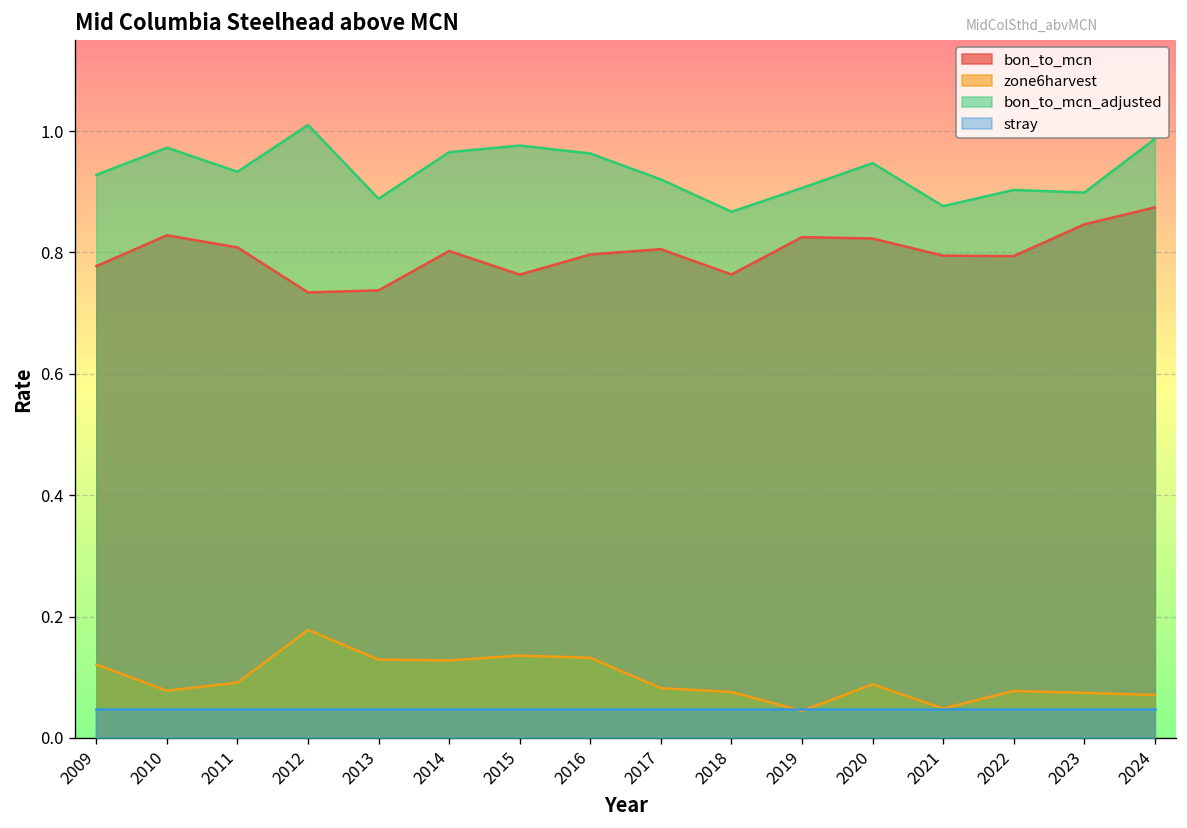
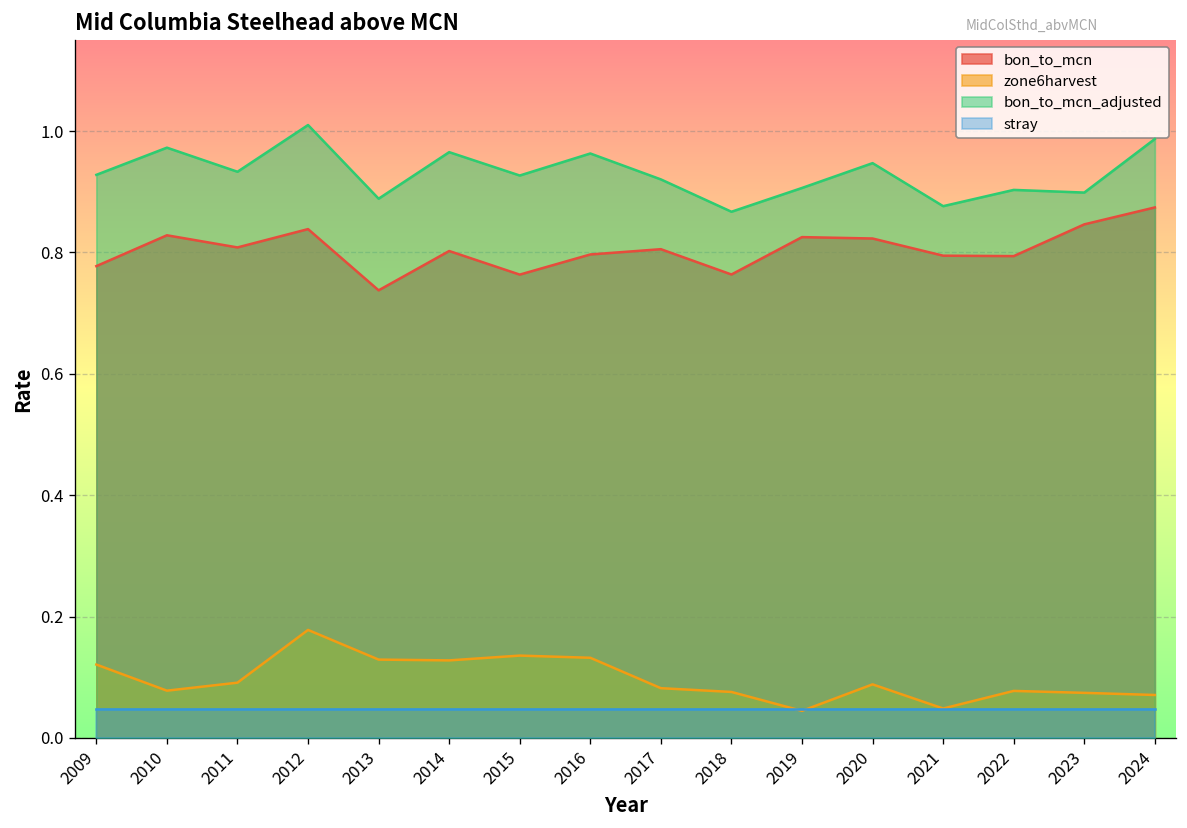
bon_to_mcn, 2012: 0.73 -> 0.84
bon_to_mcn_adjusted, 2015: 0.98 -> 0.93
